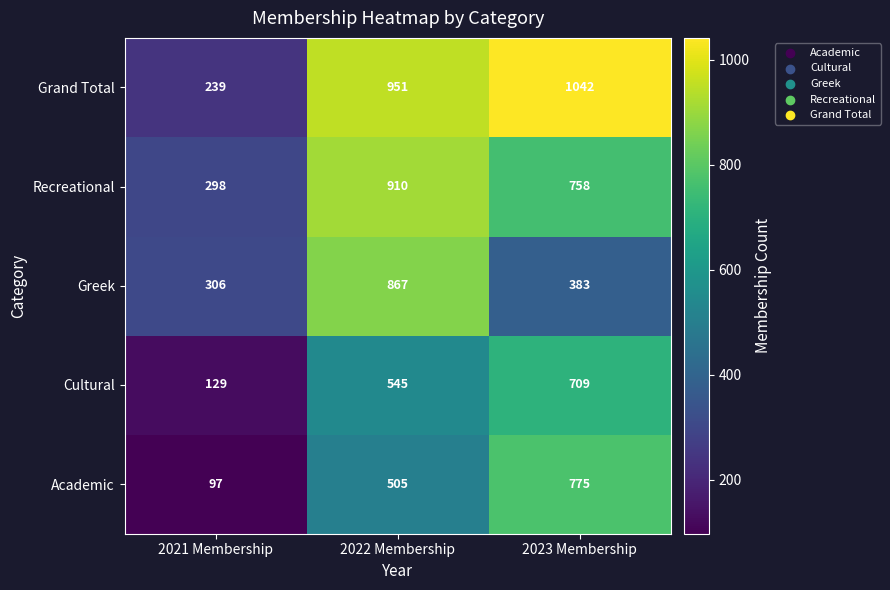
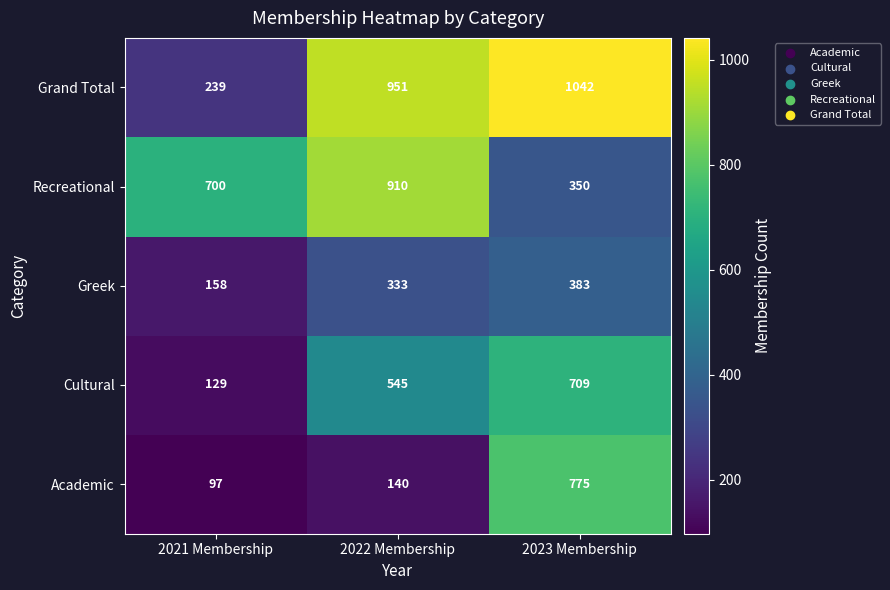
Recreational, 2021 Membership: 298 -> 700
Recreational, 2023 Membership: 758 -> 350
Greek, 2021 Membership: 306 -> 158
Greek, 2022 Membership: 867 -> 333
Academic, 2022 Membership: 505 -> 140
